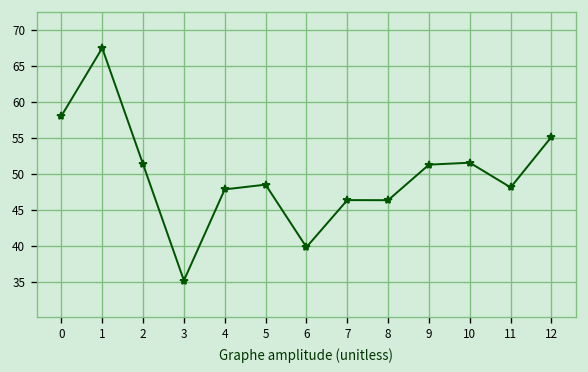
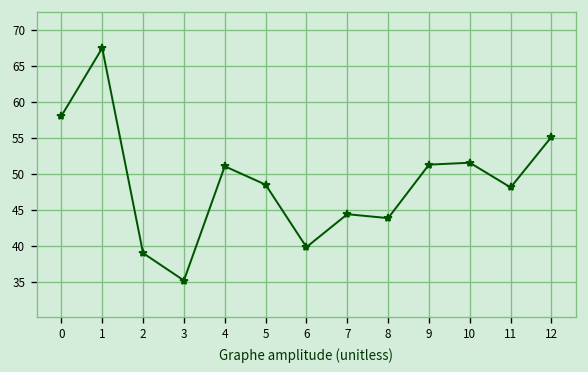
2: 51 -> 39
4: 48 -> 51
7: 46 -> 44
8: 46 -> 44
